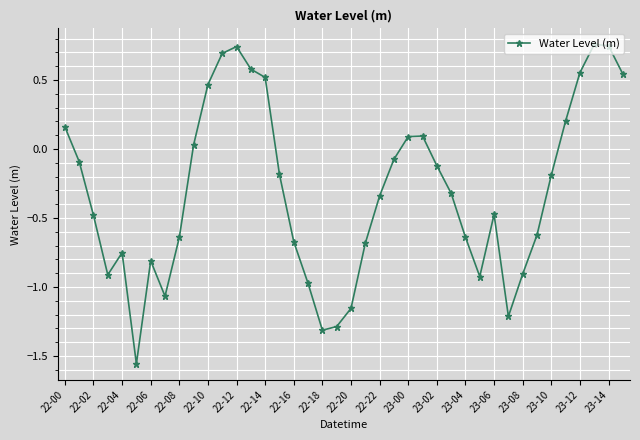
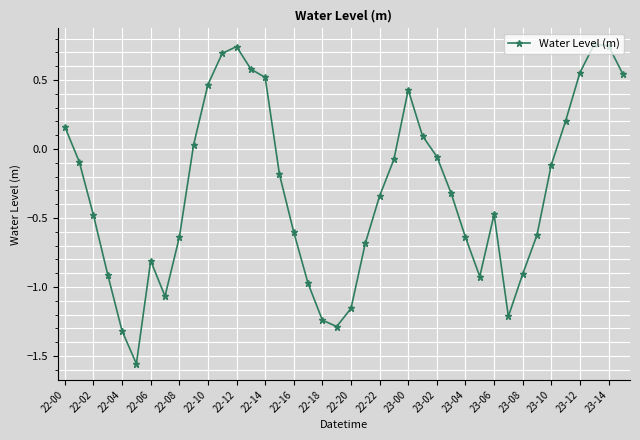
22-04: -0.75 -> -1.32
22-16: -0.67 -> -0.60
22-18: -1.31 -> -1.24
23-00: 0.09 -> 0.43
23-02: -0.12 -> -0.06
23-10: -0.19 -> -0.11
